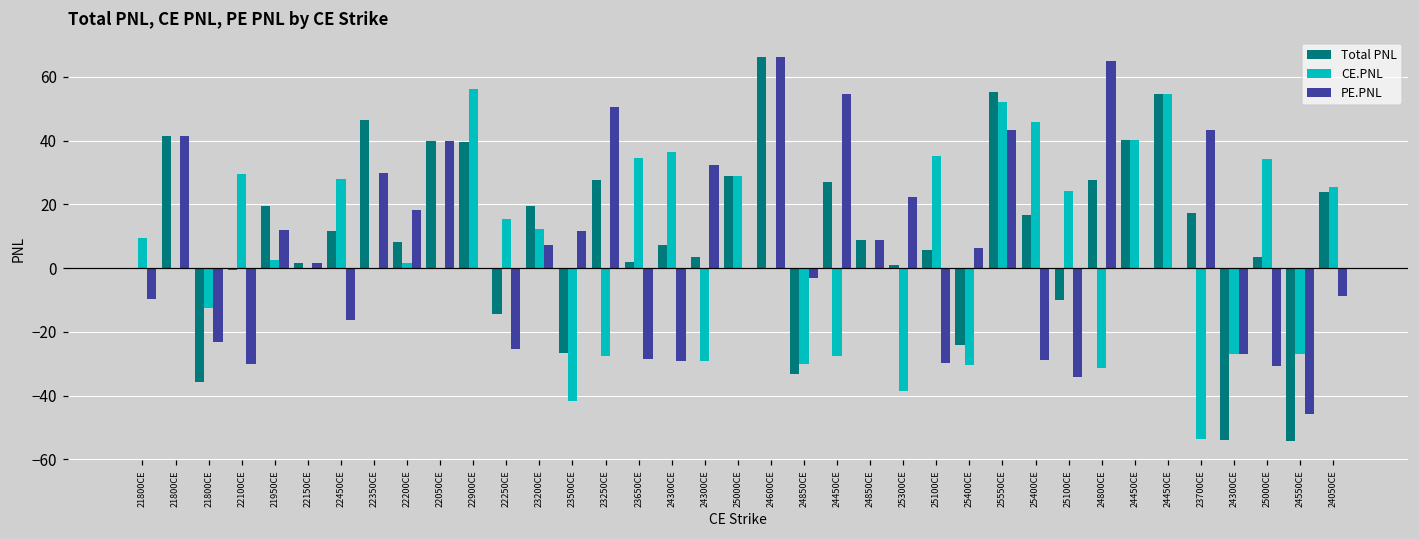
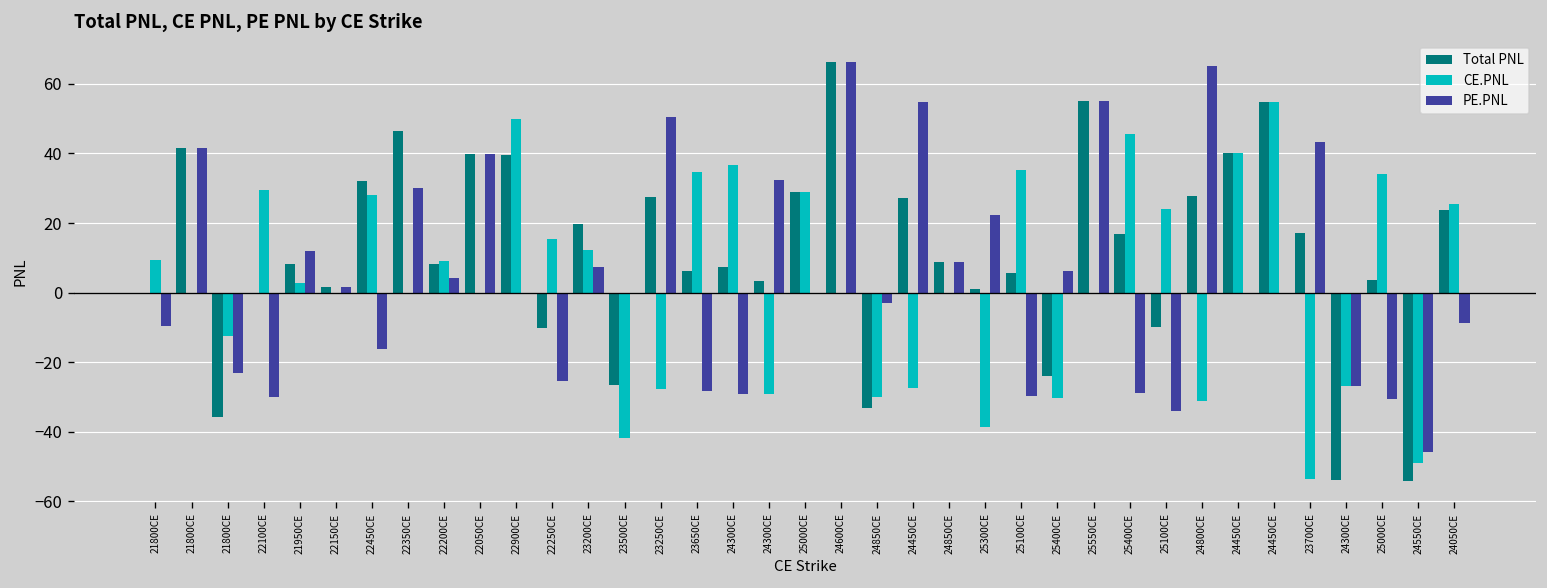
Total PNL, 21950CE: 19 -> 8
Total PNL, 22450CE: 12 -> 32
CE.PNL, 22200CE: 2 -> 9
PE.PNL, 22200CE: 18 -> 4
CE.PNL, 22900CE: 56 -> 50
Total PNL, 22250CE: -14 -> -10
PE.PNL, 23500CE: 12 -> 0
Total PNL, 23650CE: 2 -> 6
CE.PNL, 25550CE: 52 -> 0
PE.PNL, 25550CE: 43 -> 55
CE.PNL, 24550CE: -27 -> -49
